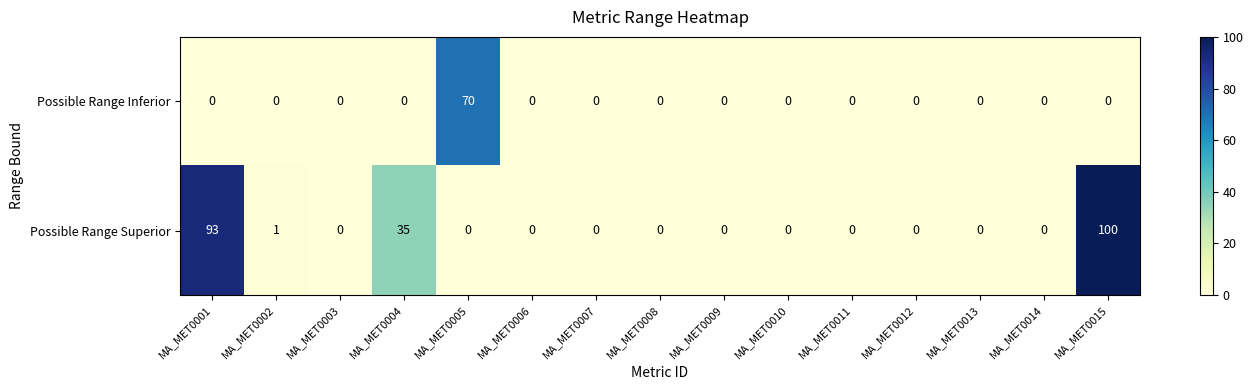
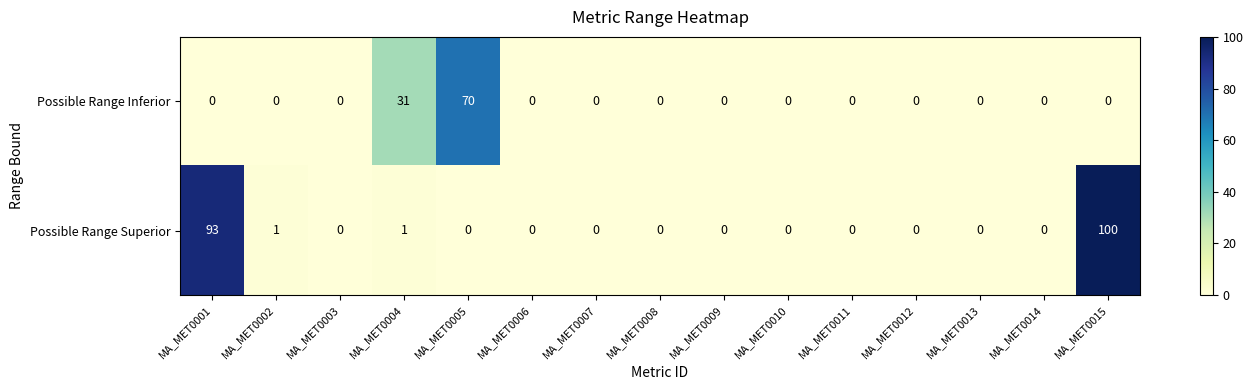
Possible Range Inferior, MA_MET0004: 0 -> 31
Possible Range Superior, MA_MET0004: 35 -> 1
